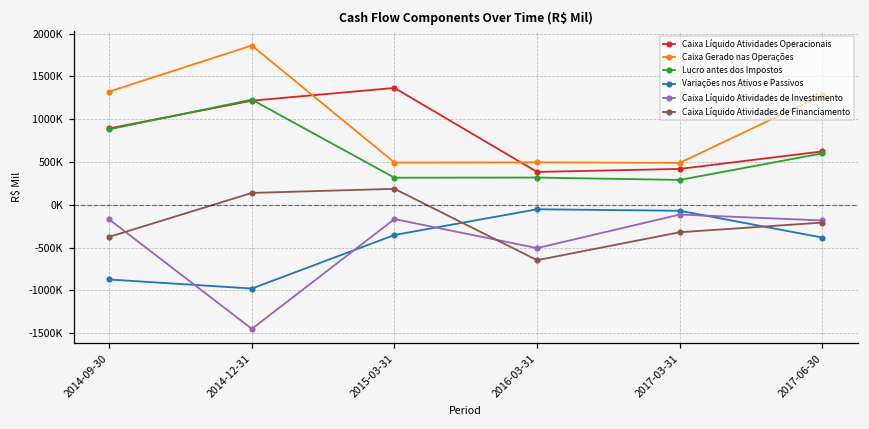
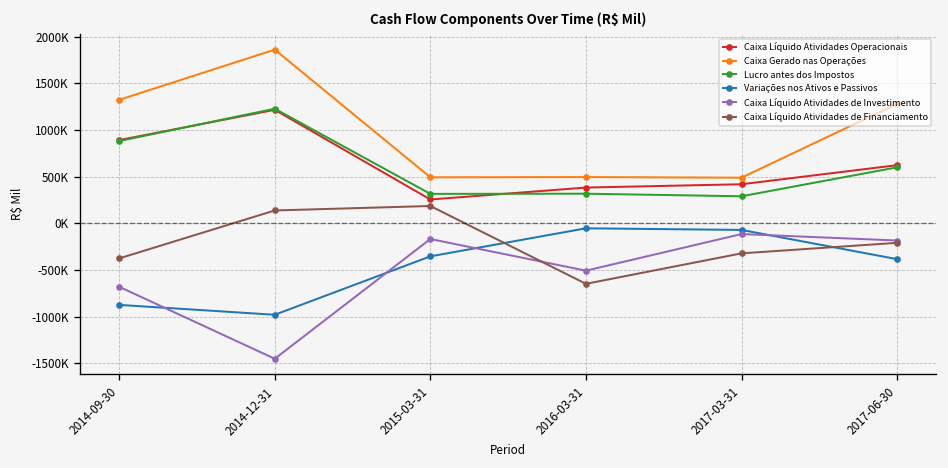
Caixa Líquido Atividades de Investimento, 2014-09-30: -200000 -> -700000
Caixa Líquido Atividades Operacionais, 2015-03-31: 1400000 -> 300000
